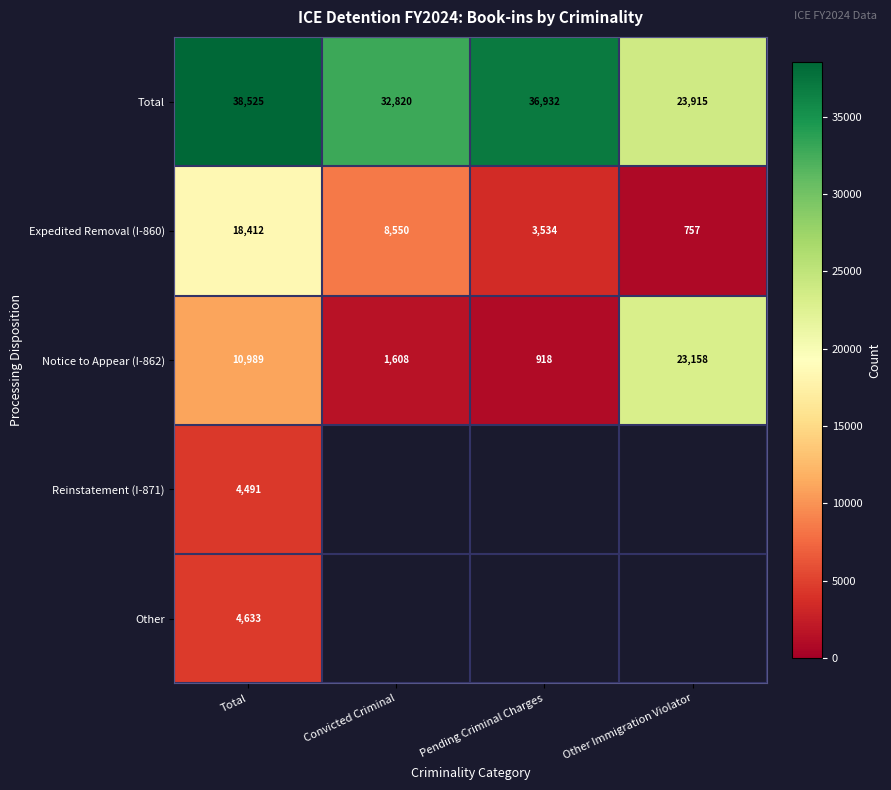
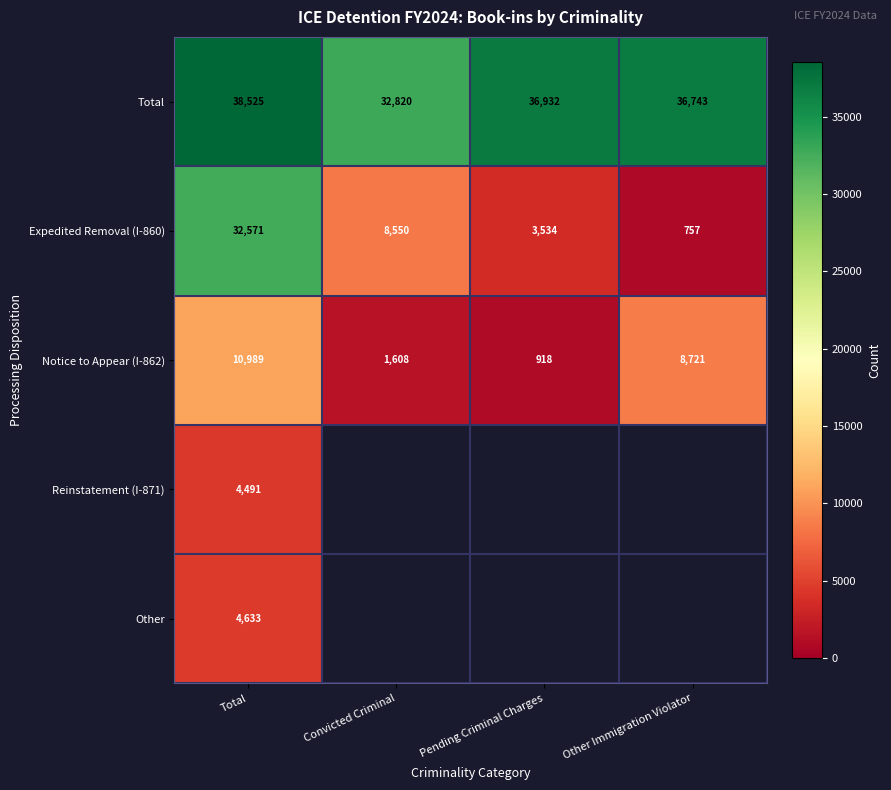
Total, Other Immigration Violator: 23,915 -> 36,743
Expedited Removal (I-860), Total: 18,412 -> 32,571
Notice to Appear (I-862), Other Immigration Violator: 23,158 -> 8,721
